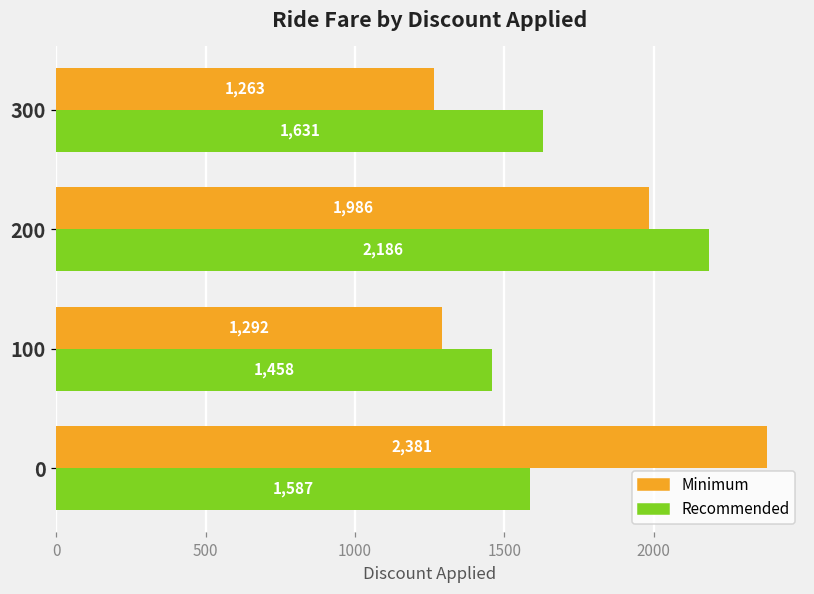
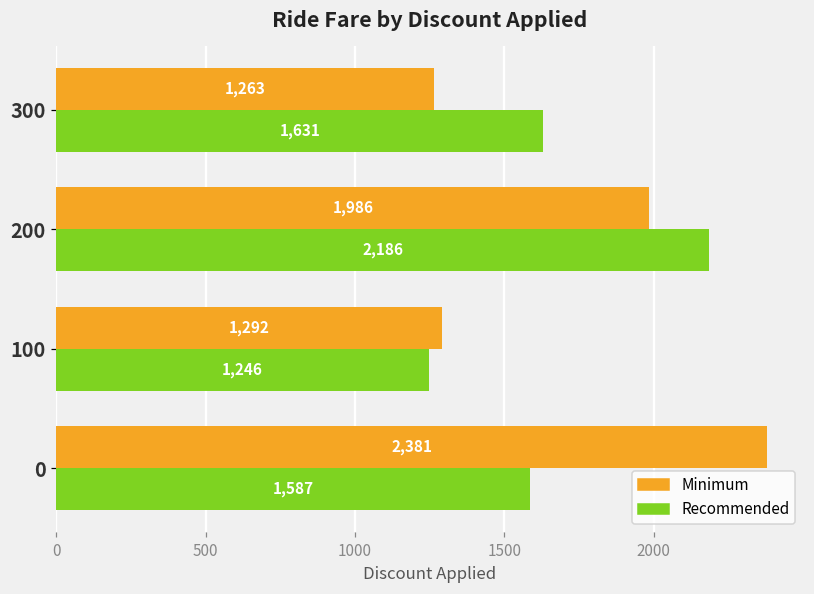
Recommended, 100: 1,458 -> 1,246
